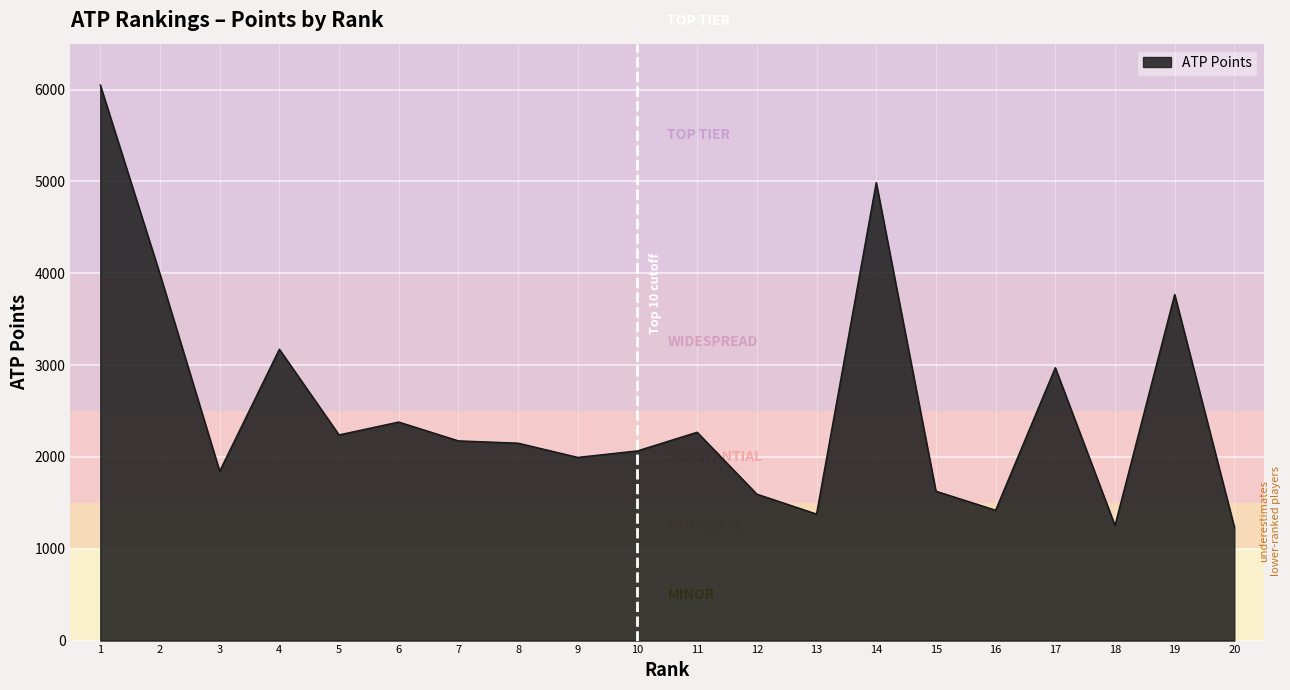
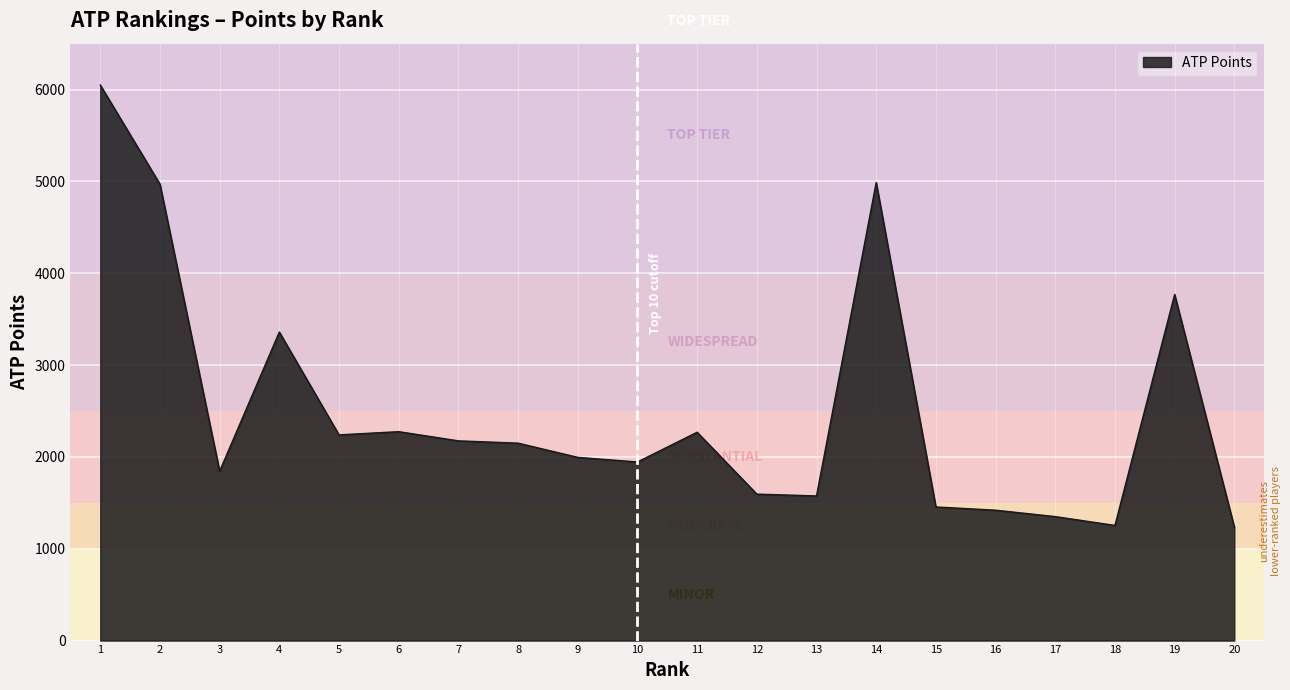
2: 4000 -> 5000
4: 3200 -> 3400
6: 2400 -> 2300
10: 2100 -> 1900
13: 1400 -> 1600
15: 1600 -> 1500
17: 3000 -> 1400
